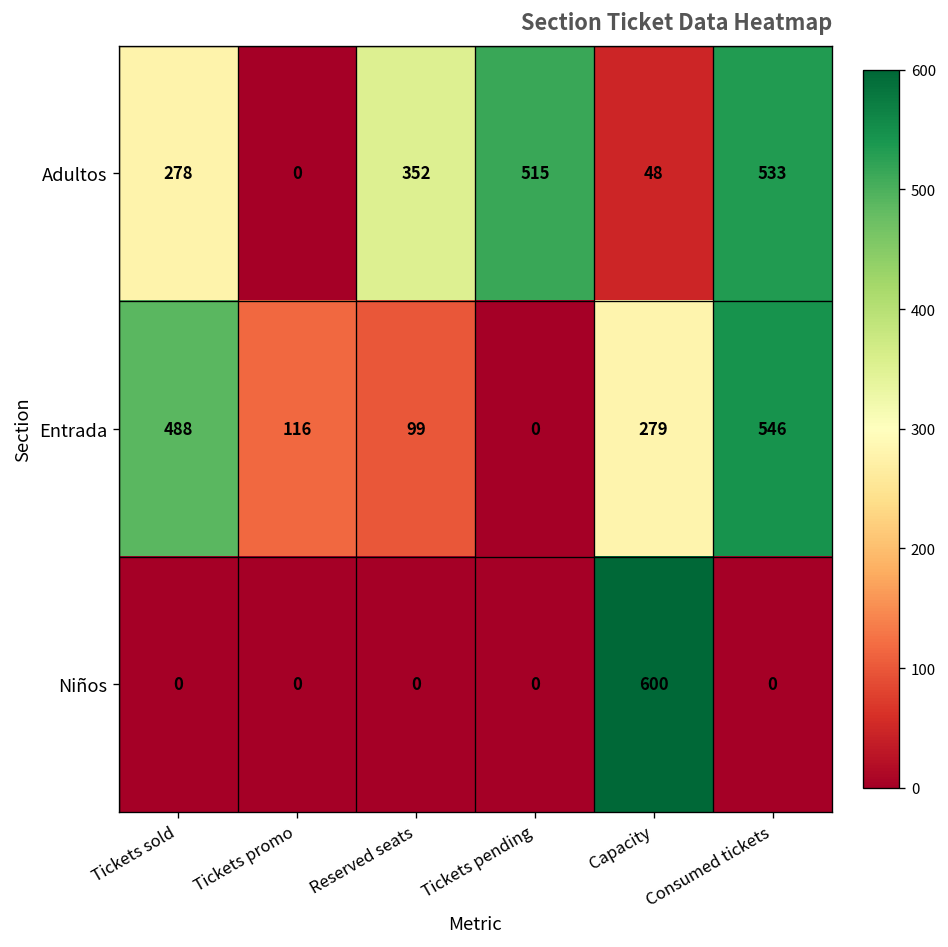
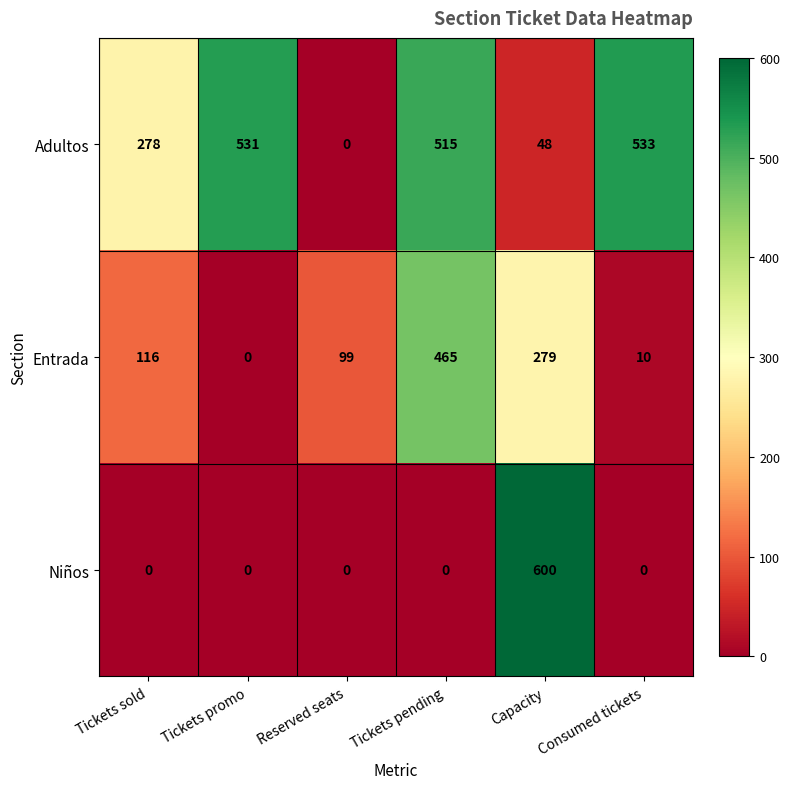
Adultos, Tickets promo: 0 -> 531
Adultos, Reserved seats: 352 -> 0
Entrada, Tickets sold: 488 -> 116
Entrada, Tickets promo: 116 -> 0
Entrada, Tickets pending: 0 -> 465
Entrada, Consumed tickets: 546 -> 10
